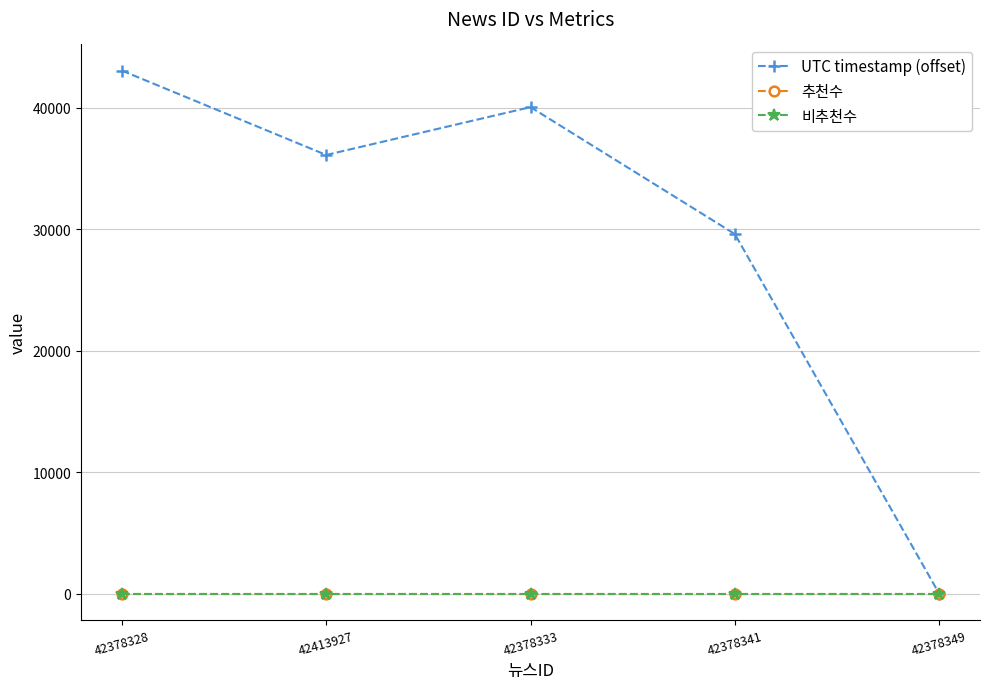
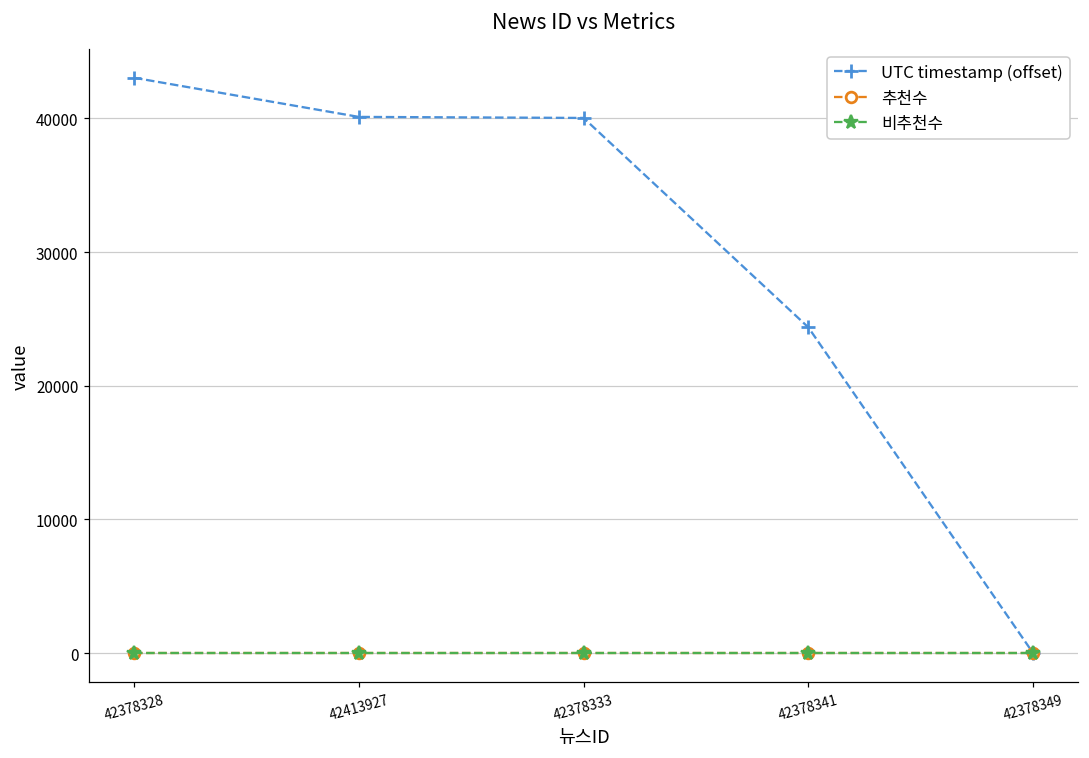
UTC timestamp (offset), 42413927: 36100 -> 40100
UTC timestamp (offset), 42378341: 29600 -> 24400
